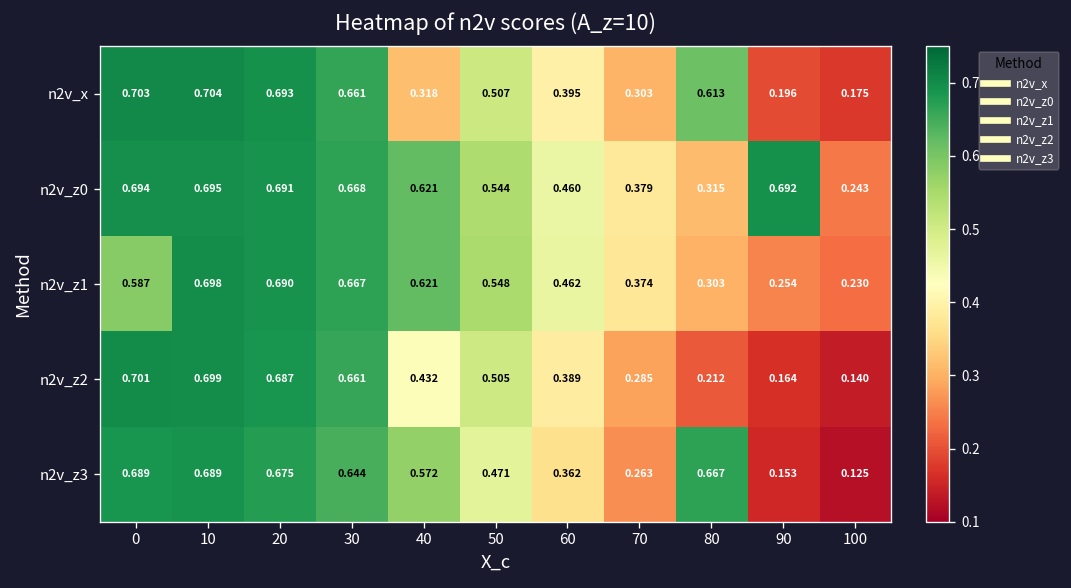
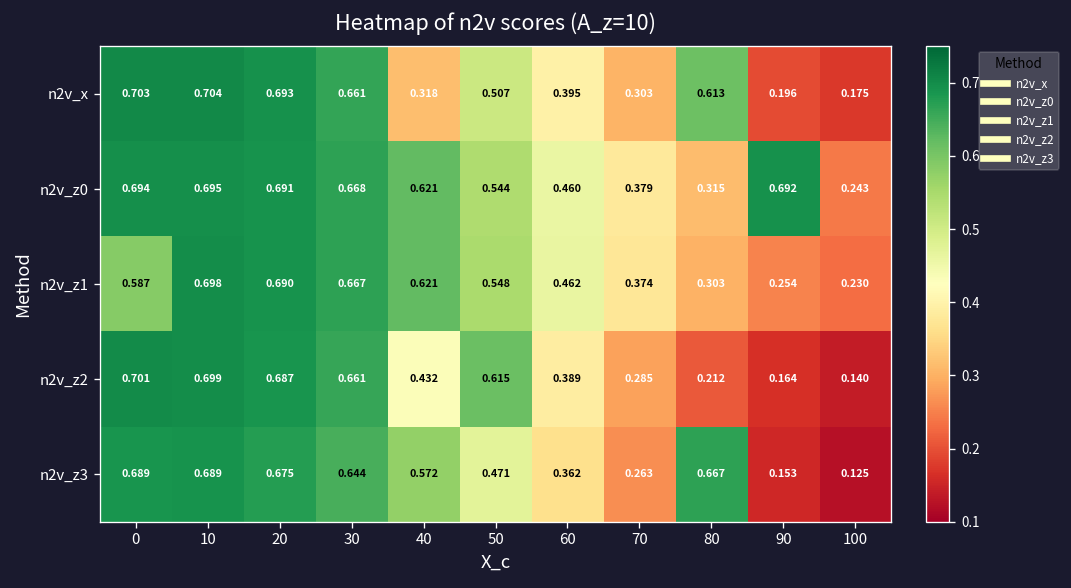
n2v_z2, 50: 0.505 -> 0.615
